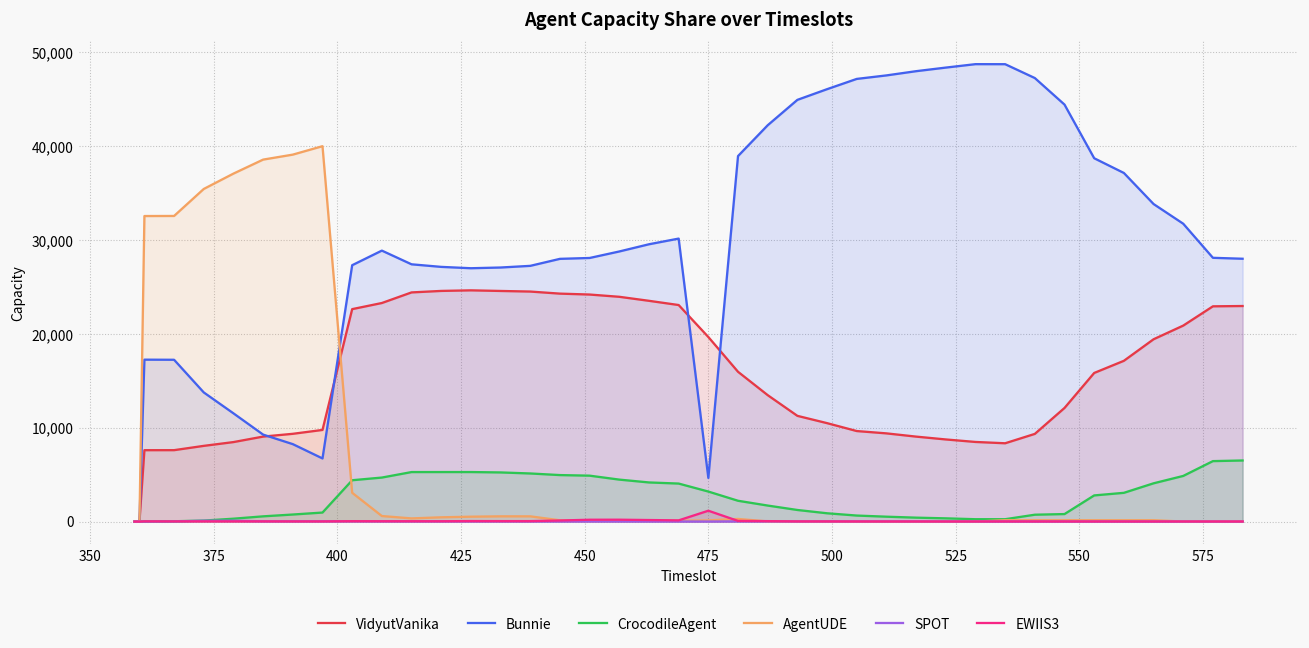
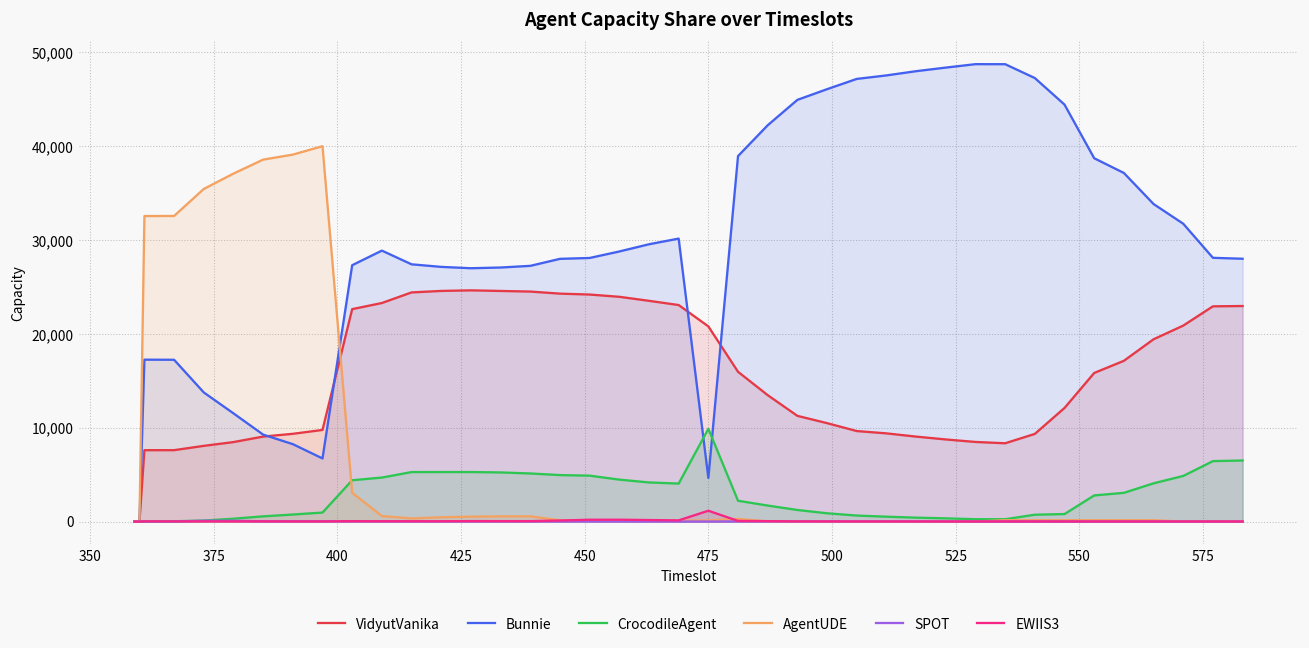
VidyutVanika, 475: 20,000 -> 21,000
CrocodileAgent, 475: 3,000 -> 10,000
